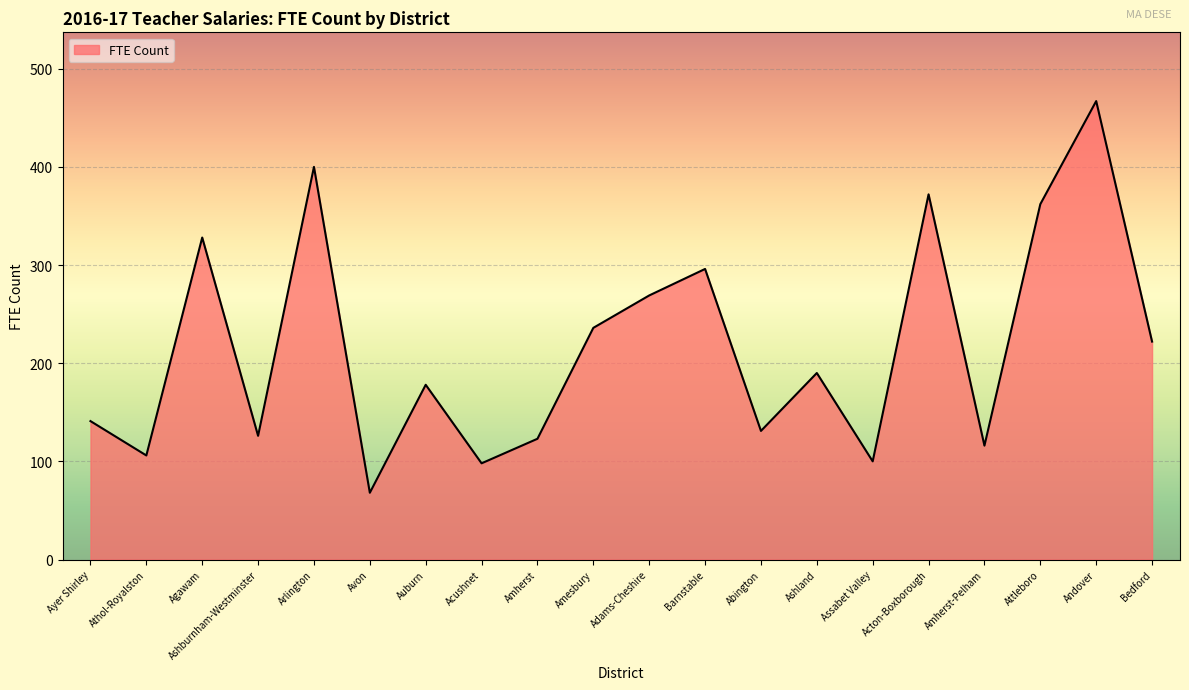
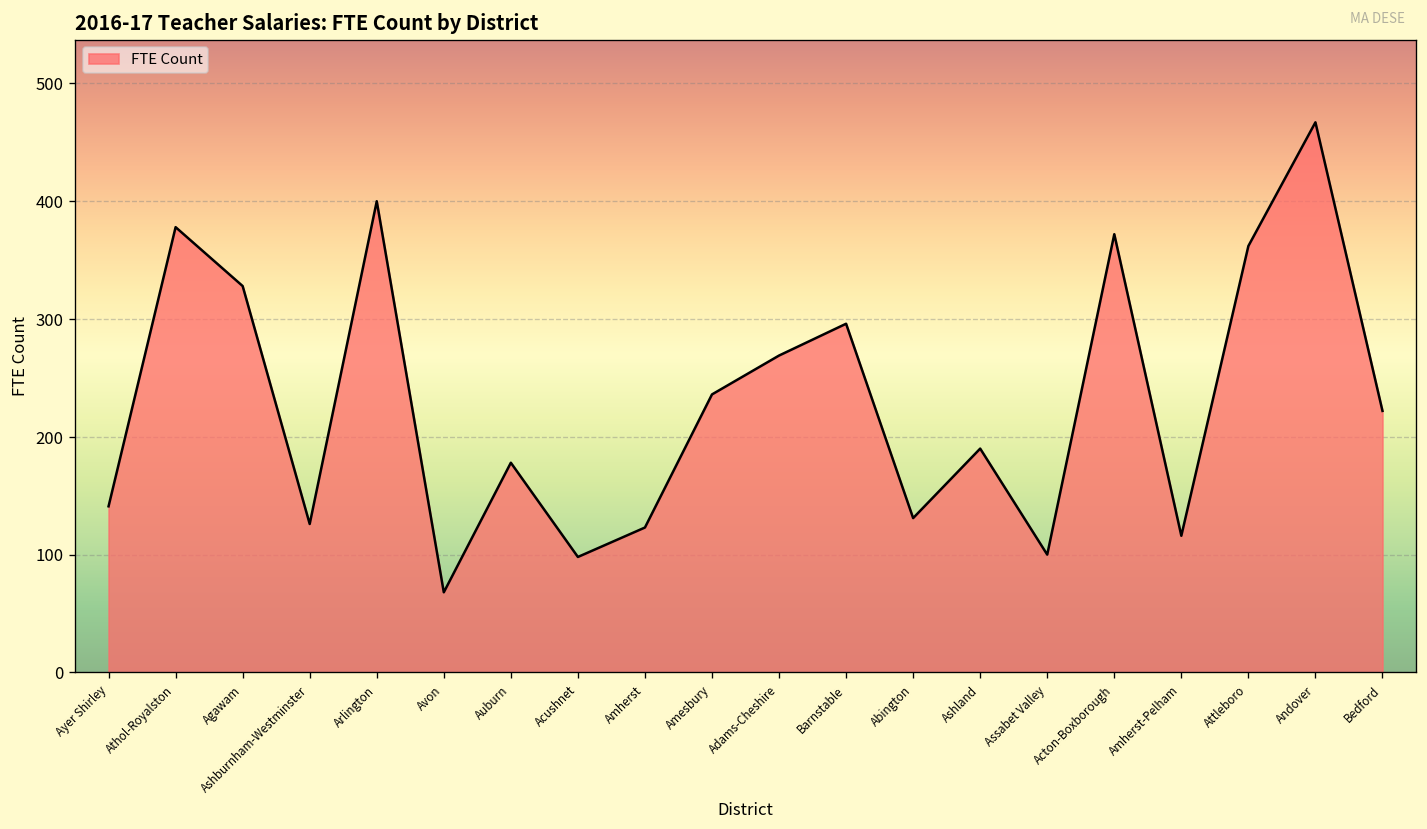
Athol-Royalston: 110 -> 380
